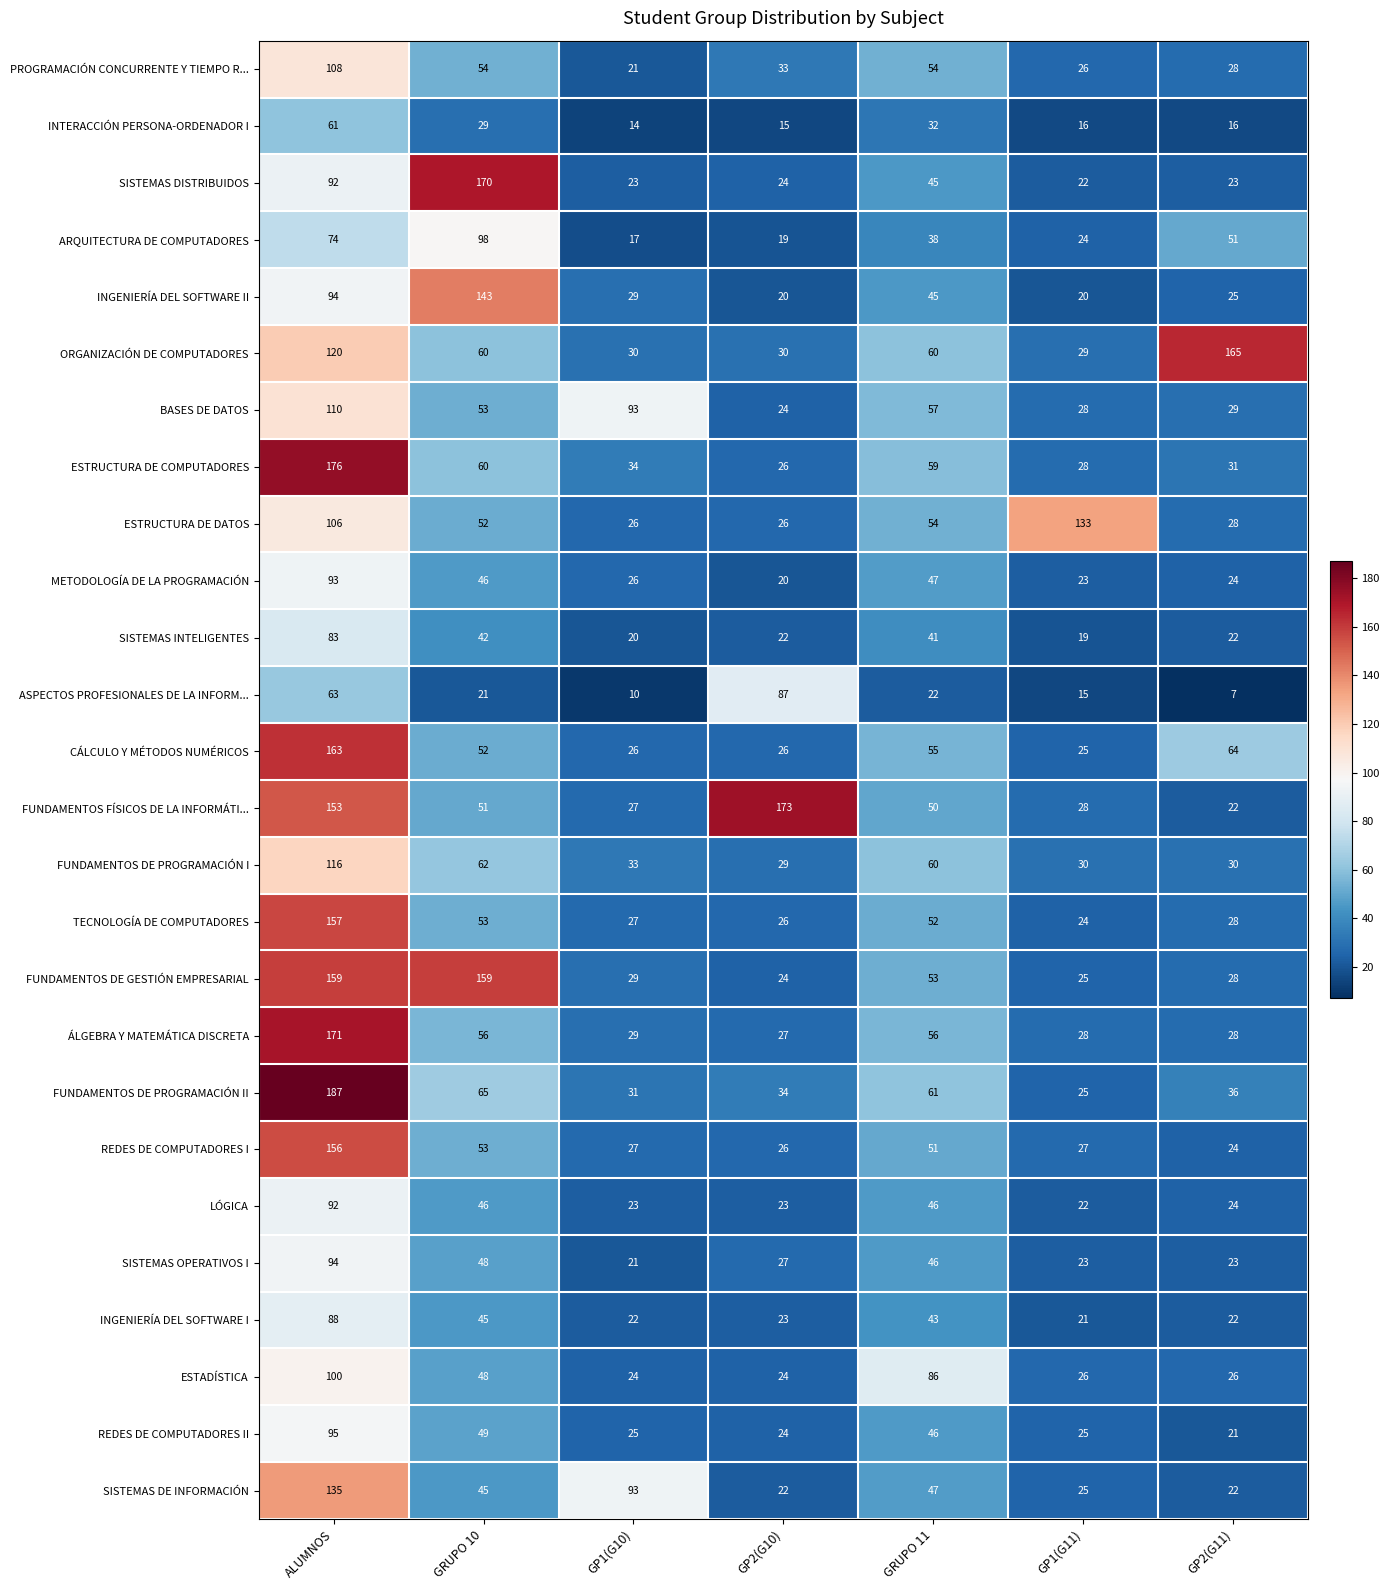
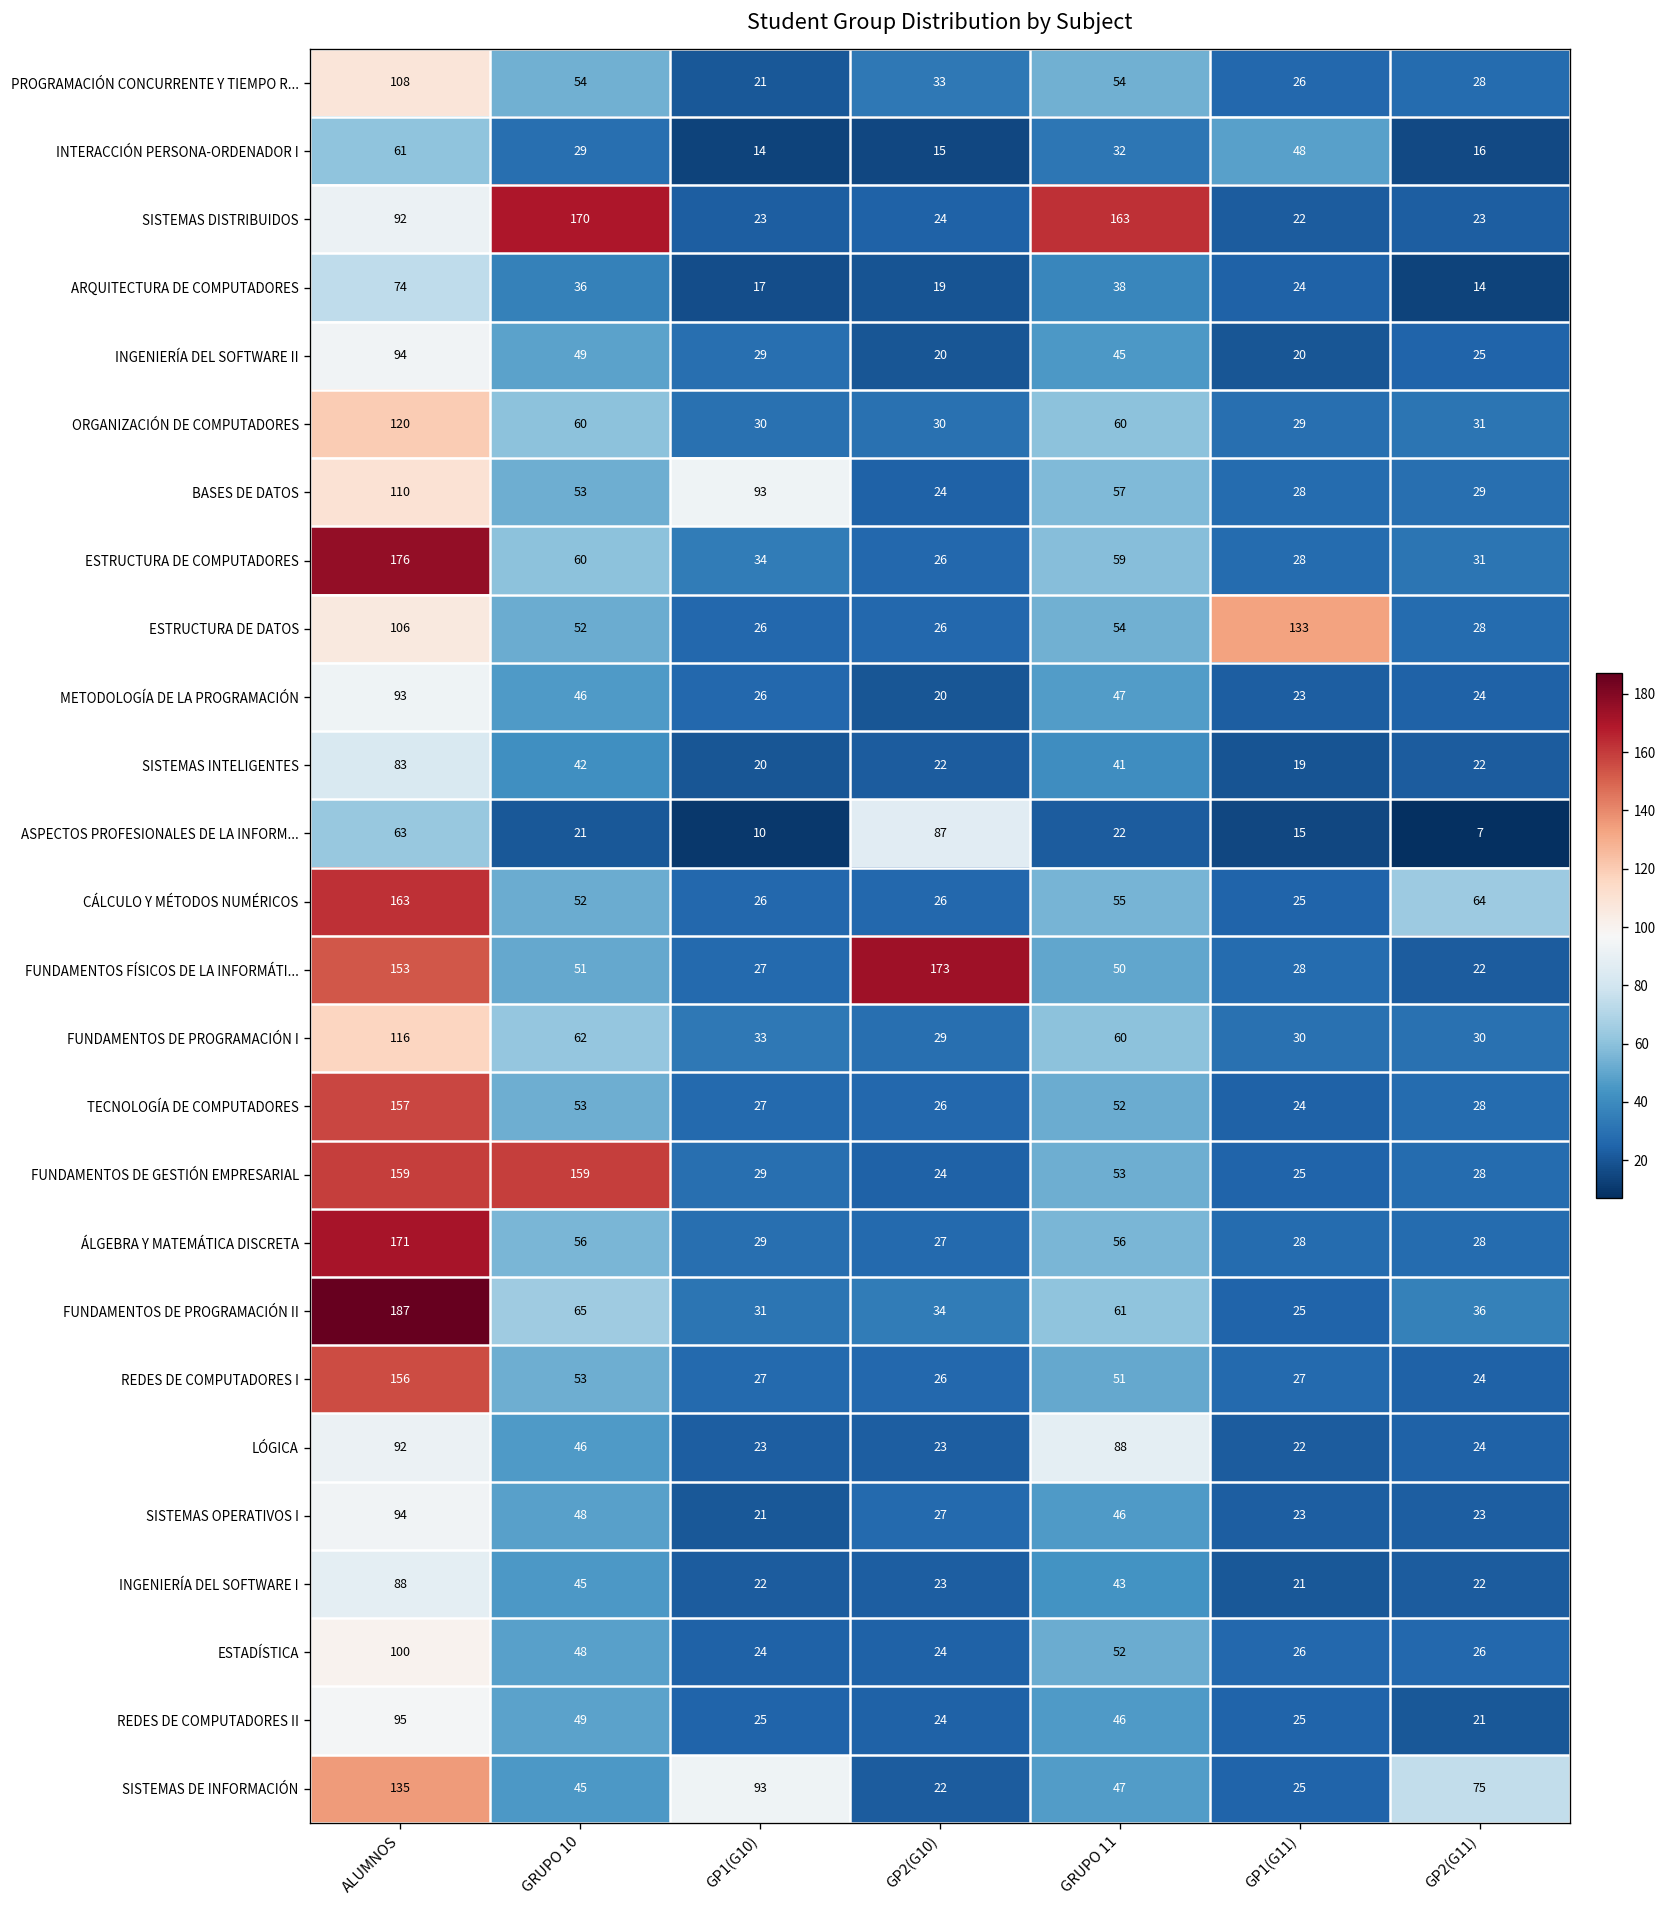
INTERACCIÓN PERSONA-ORDENADOR I, GP1(G11): 16 -> 48
SISTEMAS DISTRIBUIDOS, GRUPO 11: 45 -> 163
ARQUITECTURA DE COMPUTADORES, GRUPO 10: 98 -> 36
ARQUITECTURA DE COMPUTADORES, GP2(G11): 51 -> 14
INGENIERÍA DEL SOFTWARE II, GRUPO 10: 143 -> 49
ORGANIZACIÓN DE COMPUTADORES, GP2(G11): 165 -> 31
LÓGICA, GRUPO 11: 46 -> 88
ESTADÍSTICA, GRUPO 11: 86 -> 52
SISTEMAS DE INFORMACIÓN, GP2(G11): 22 -> 75
